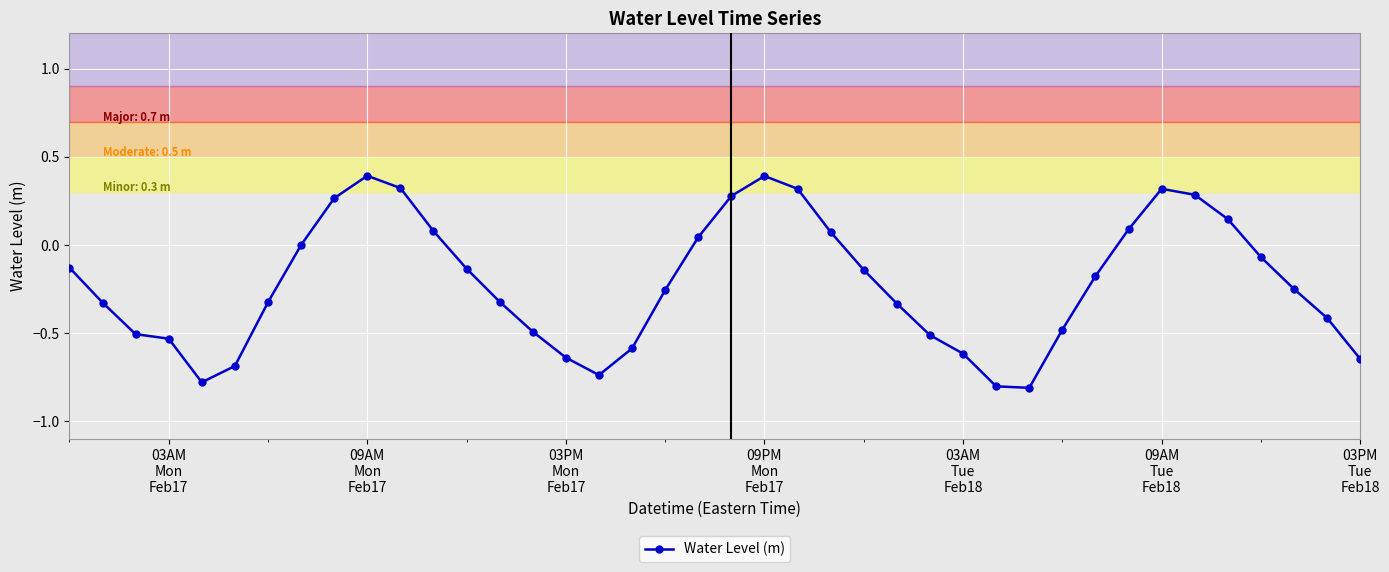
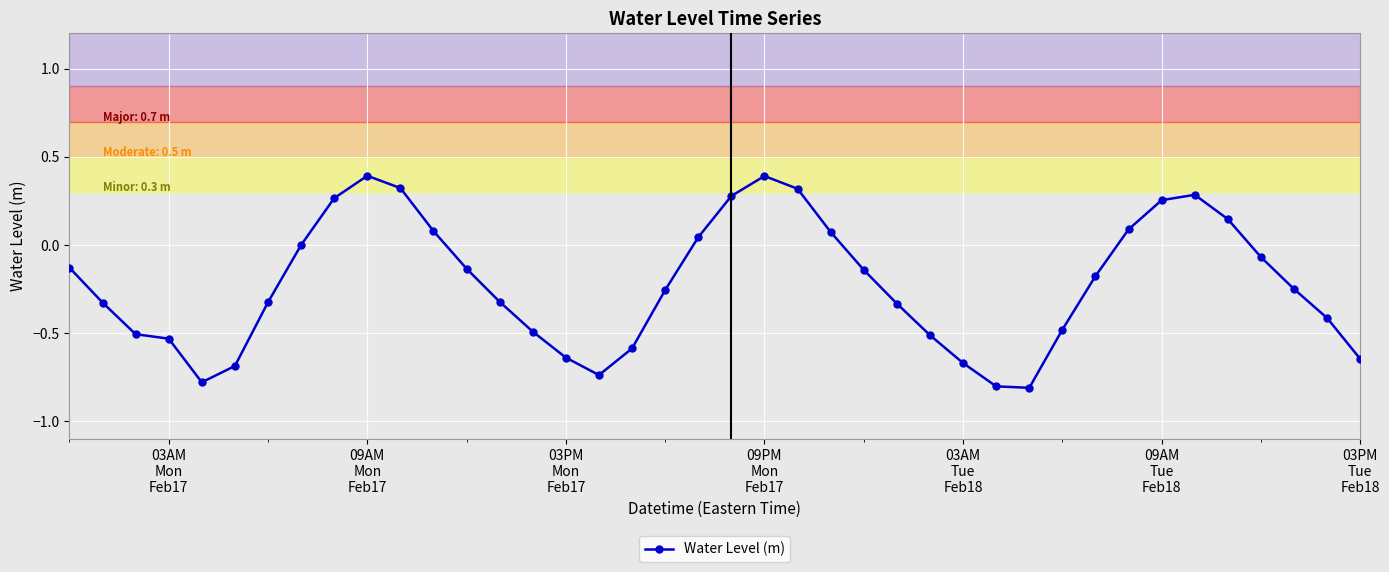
03AM Tue Feb18: -0.62 -> -0.67
09AM Tue Feb18: 0.32 -> 0.25
